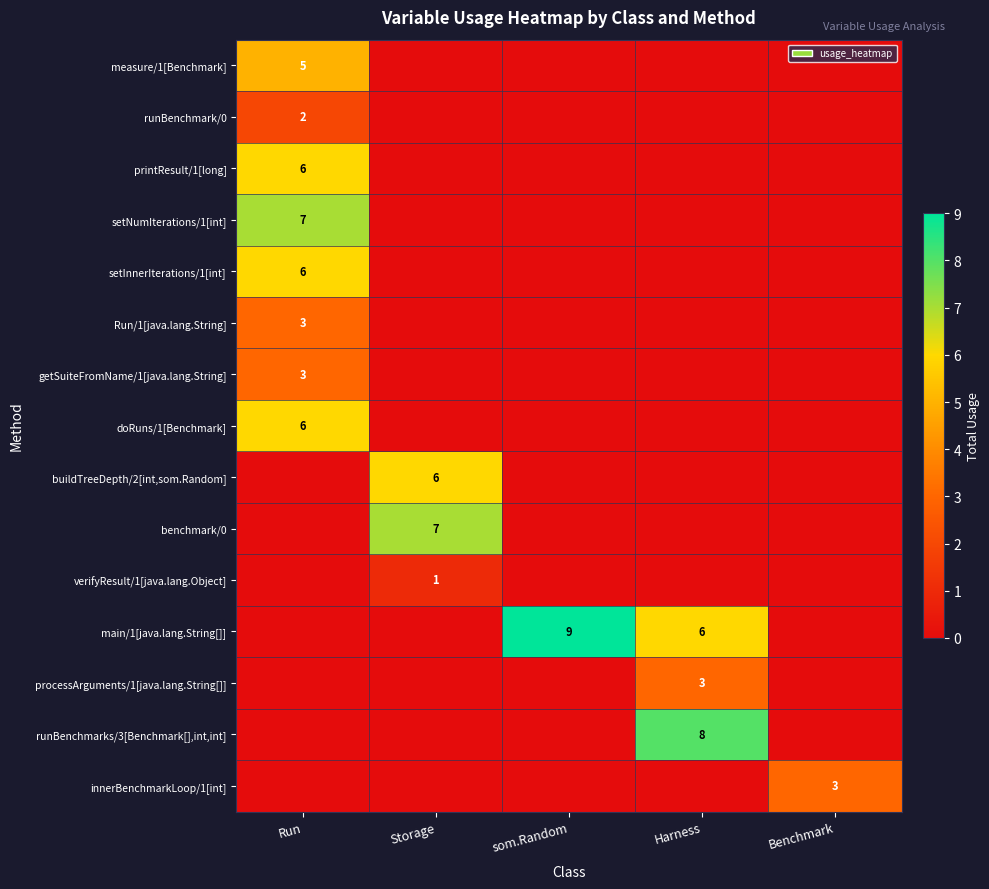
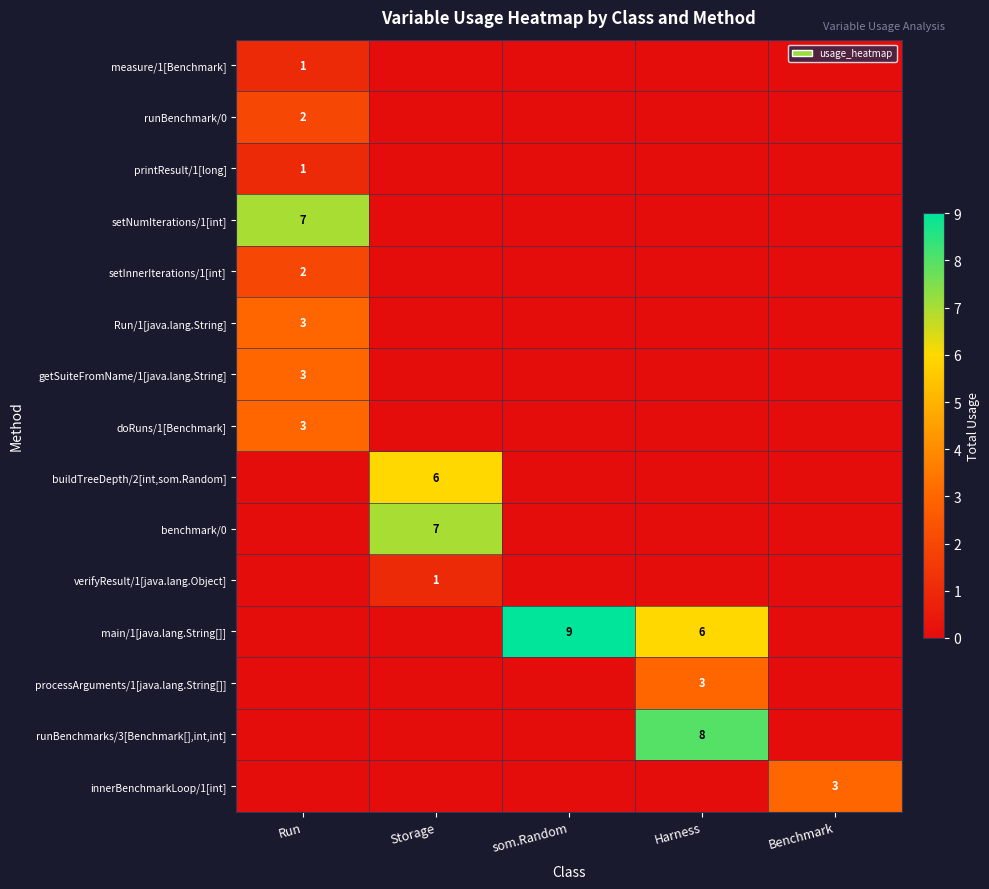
measure/1[Benchmark], Run: 5 -> 1
printResult/1[long], Run: 6 -> 1
setInnerIterations/1[int], Run: 6 -> 2
doRuns/1[Benchmark], Run: 6 -> 3
